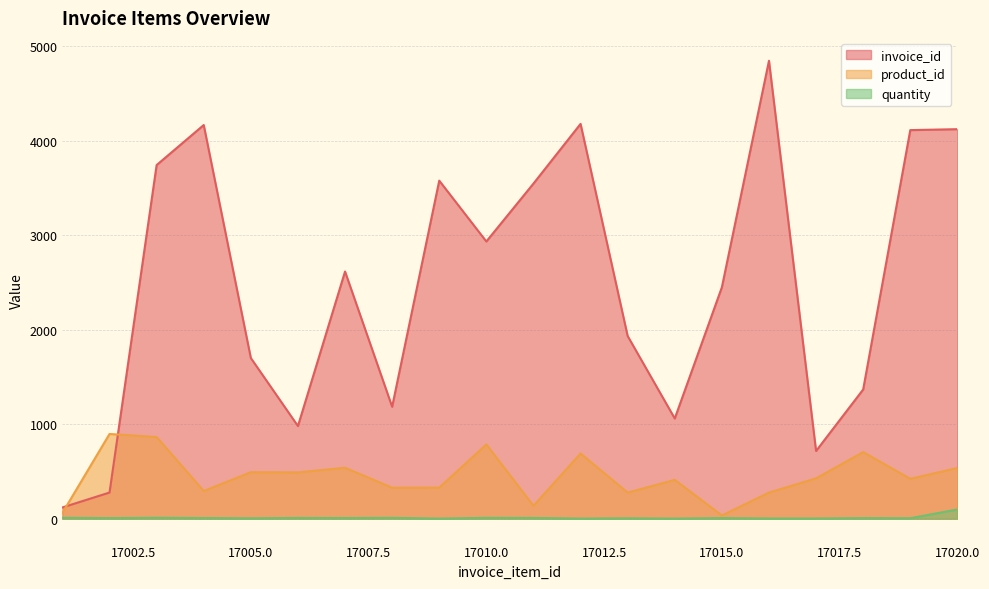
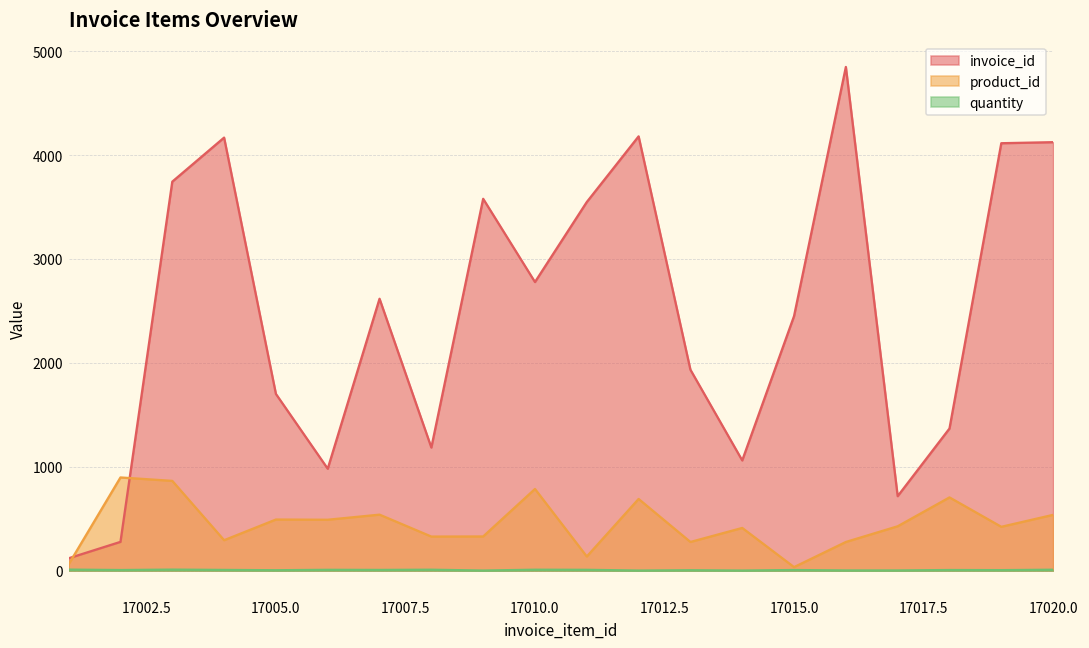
invoice_id, 17010.0: 2900 -> 2800
quantity, 17020.0: 100 -> 0
